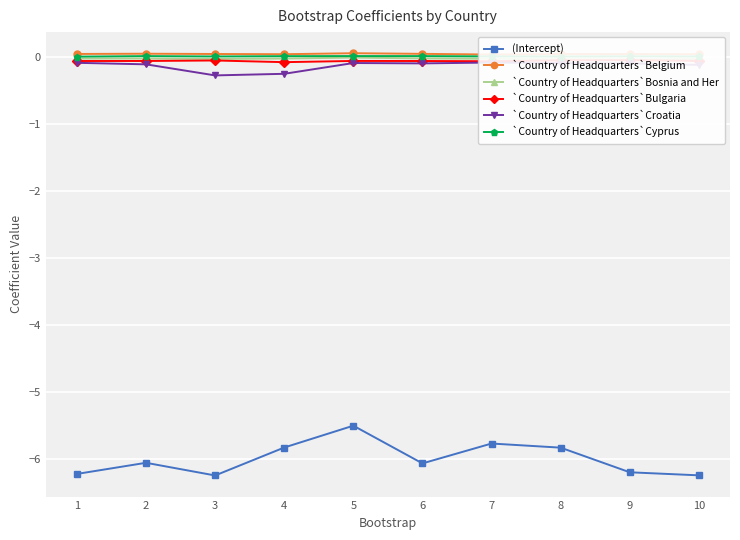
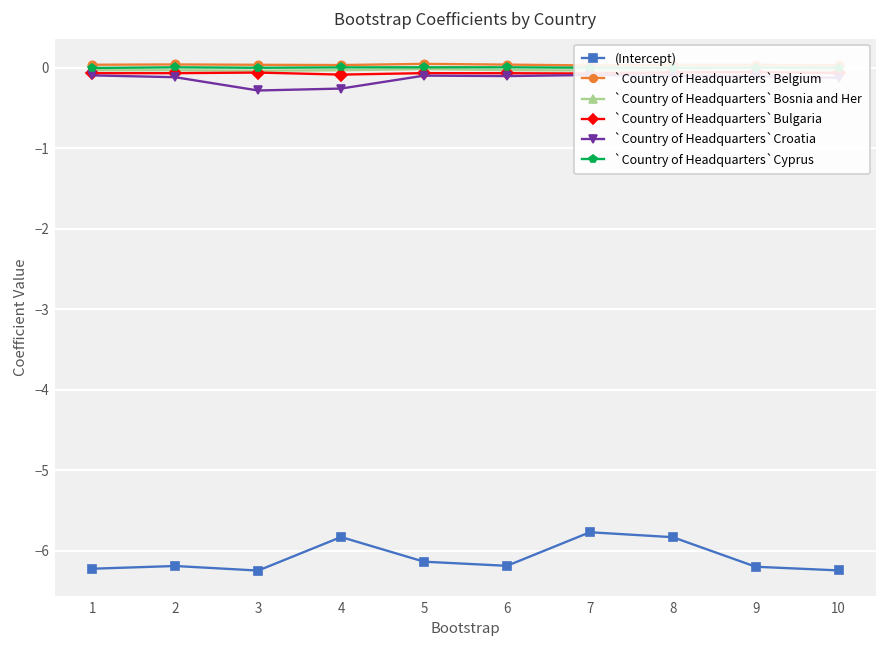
(Intercept), 2: -6.1 -> -6.2
(Intercept), 5: -5.5 -> -6.1
(Intercept), 6: -6.1 -> -6.2
